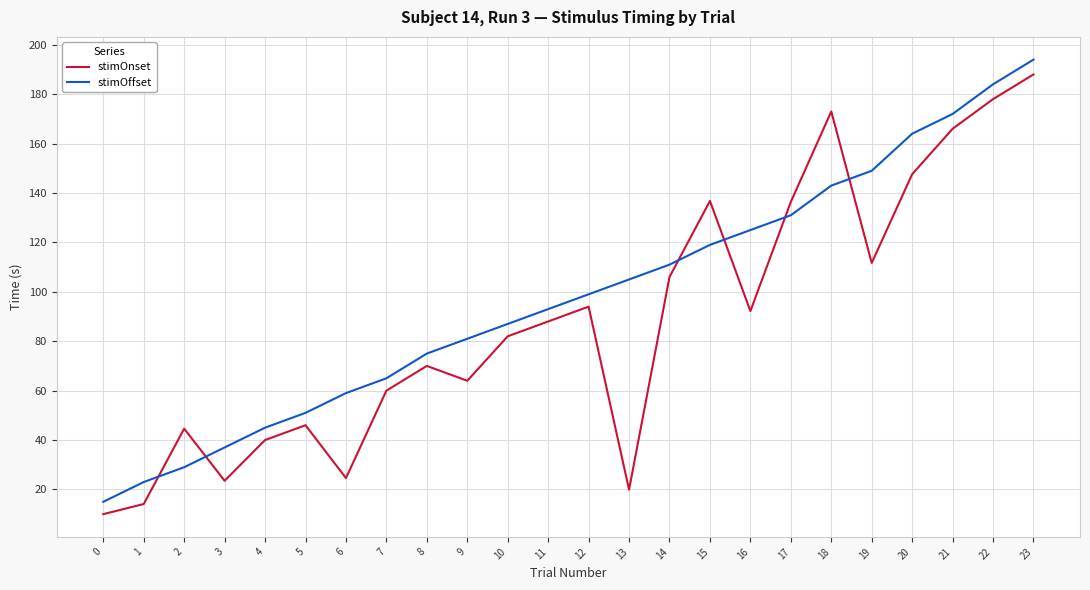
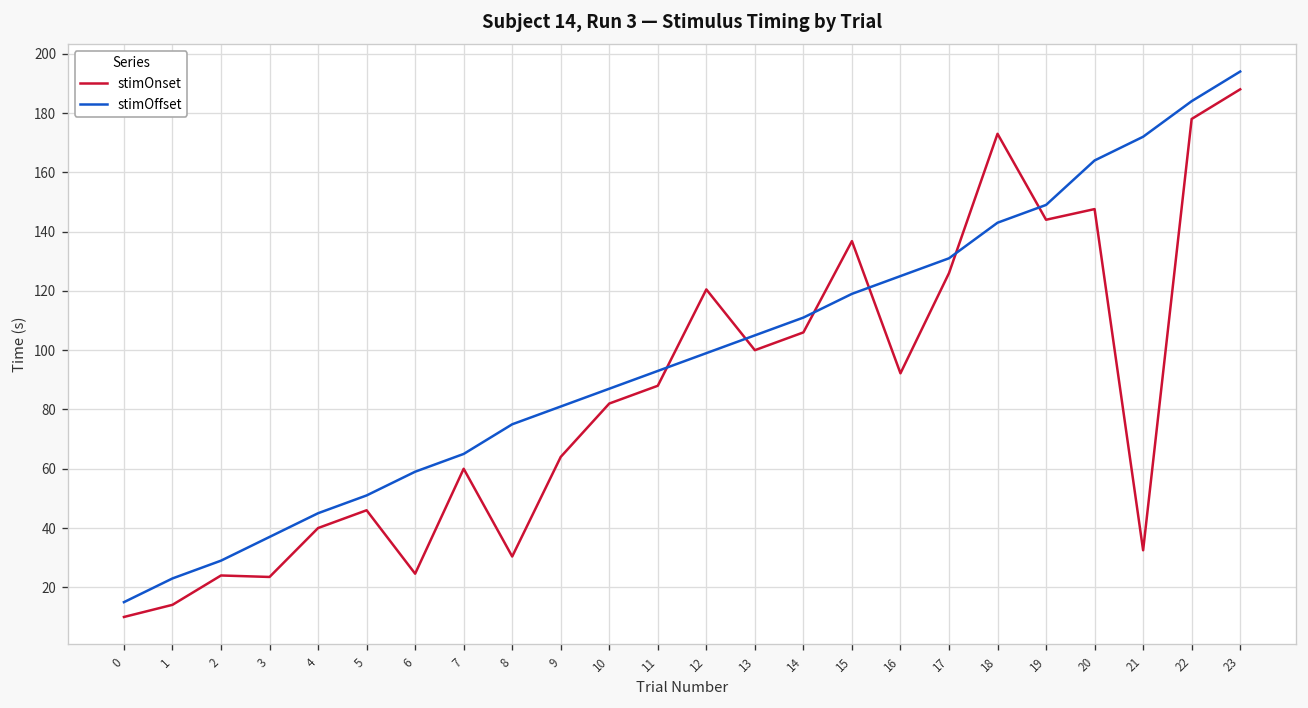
stimOnset, 2: 45 -> 24
stimOnset, 8: 70 -> 30
stimOnset, 12: 94 -> 121
stimOnset, 13: 20 -> 100
stimOnset, 17: 136 -> 126
stimOnset, 19: 112 -> 144
stimOnset, 21: 166 -> 33
